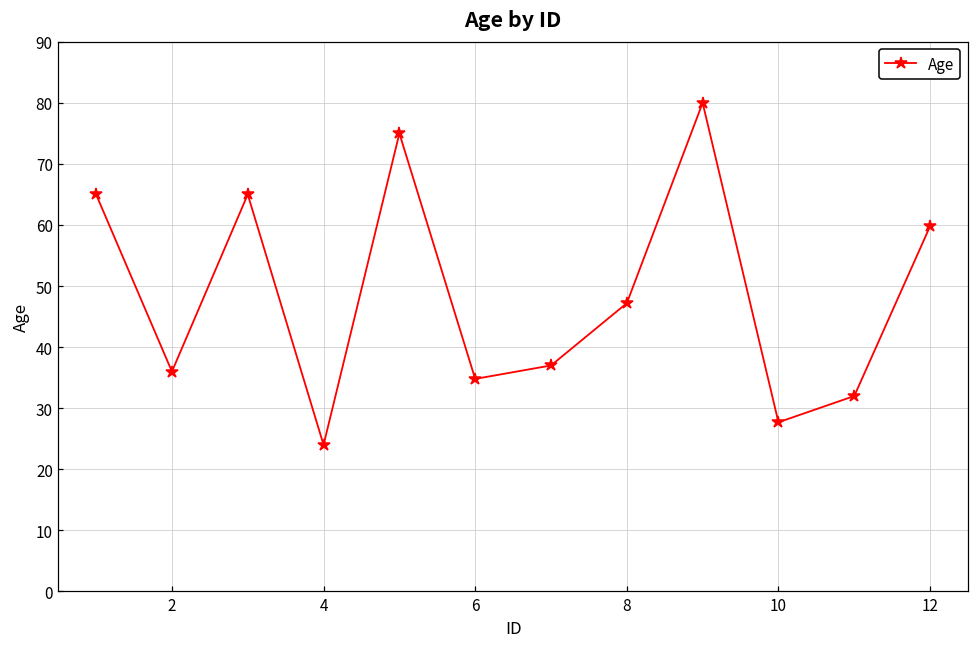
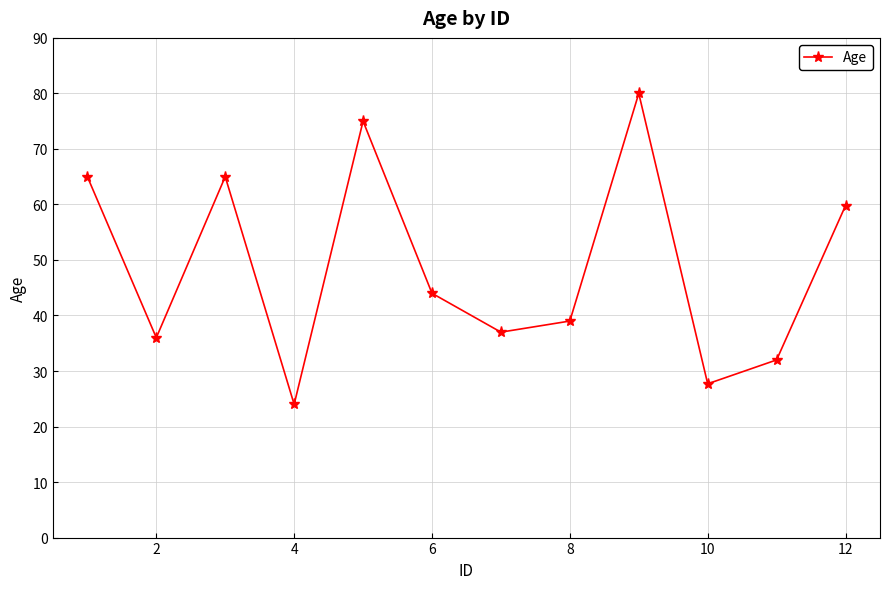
6: 35 -> 44
8: 47 -> 39
